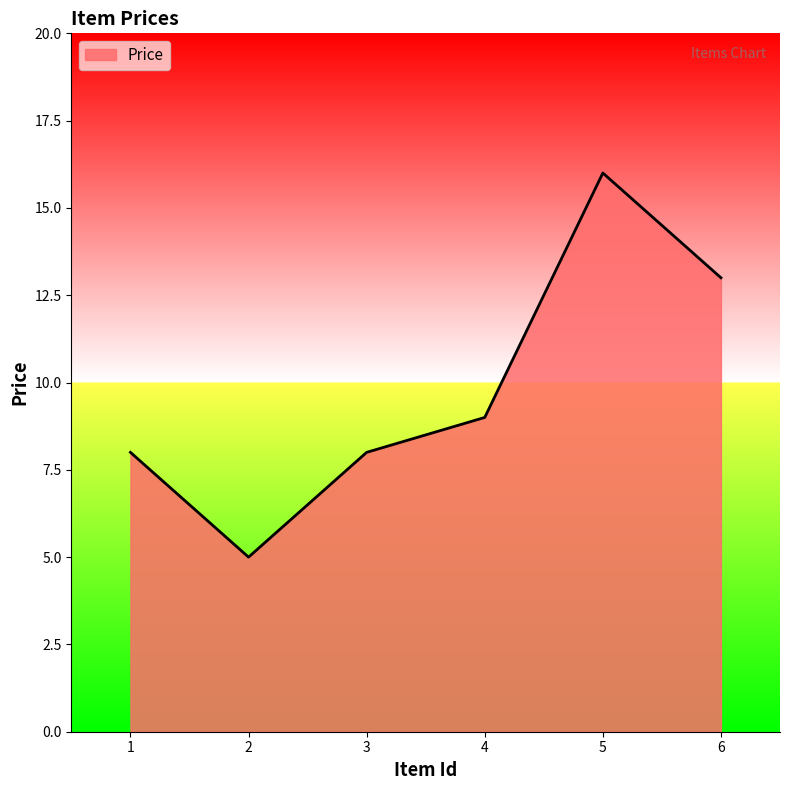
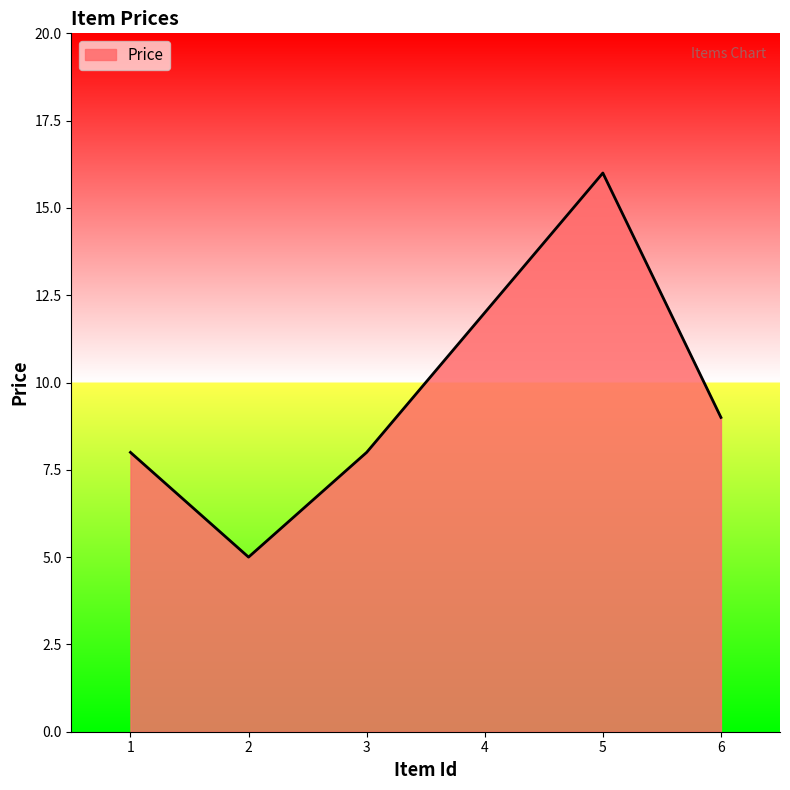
4: 9 -> 12
6: 13 -> 9
